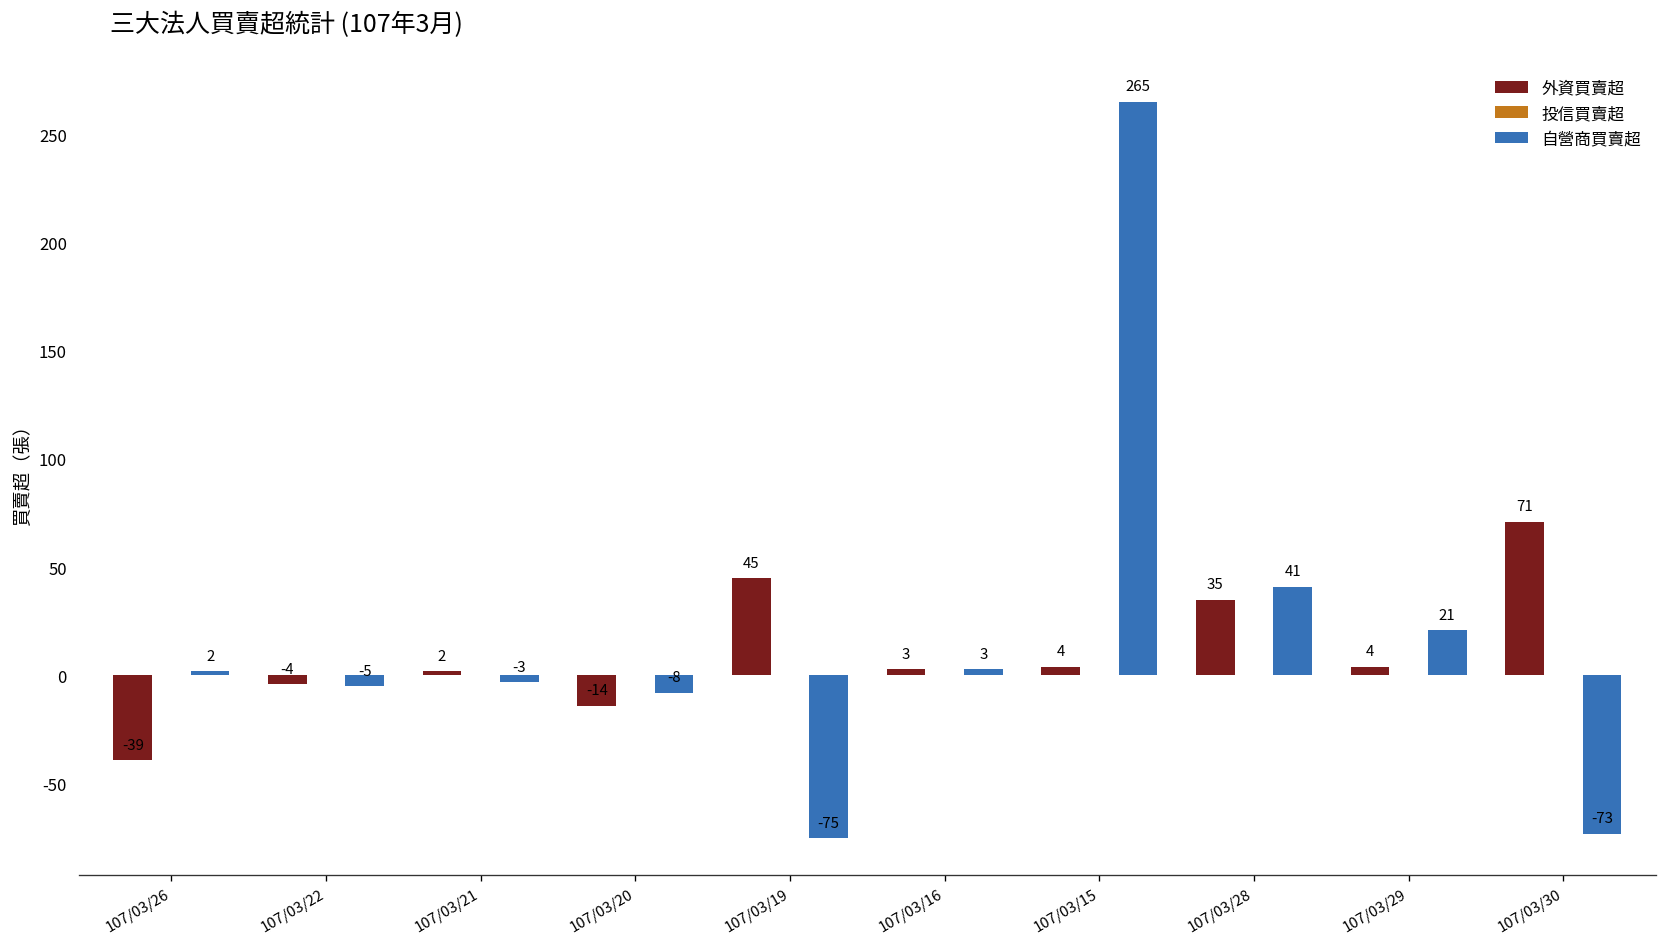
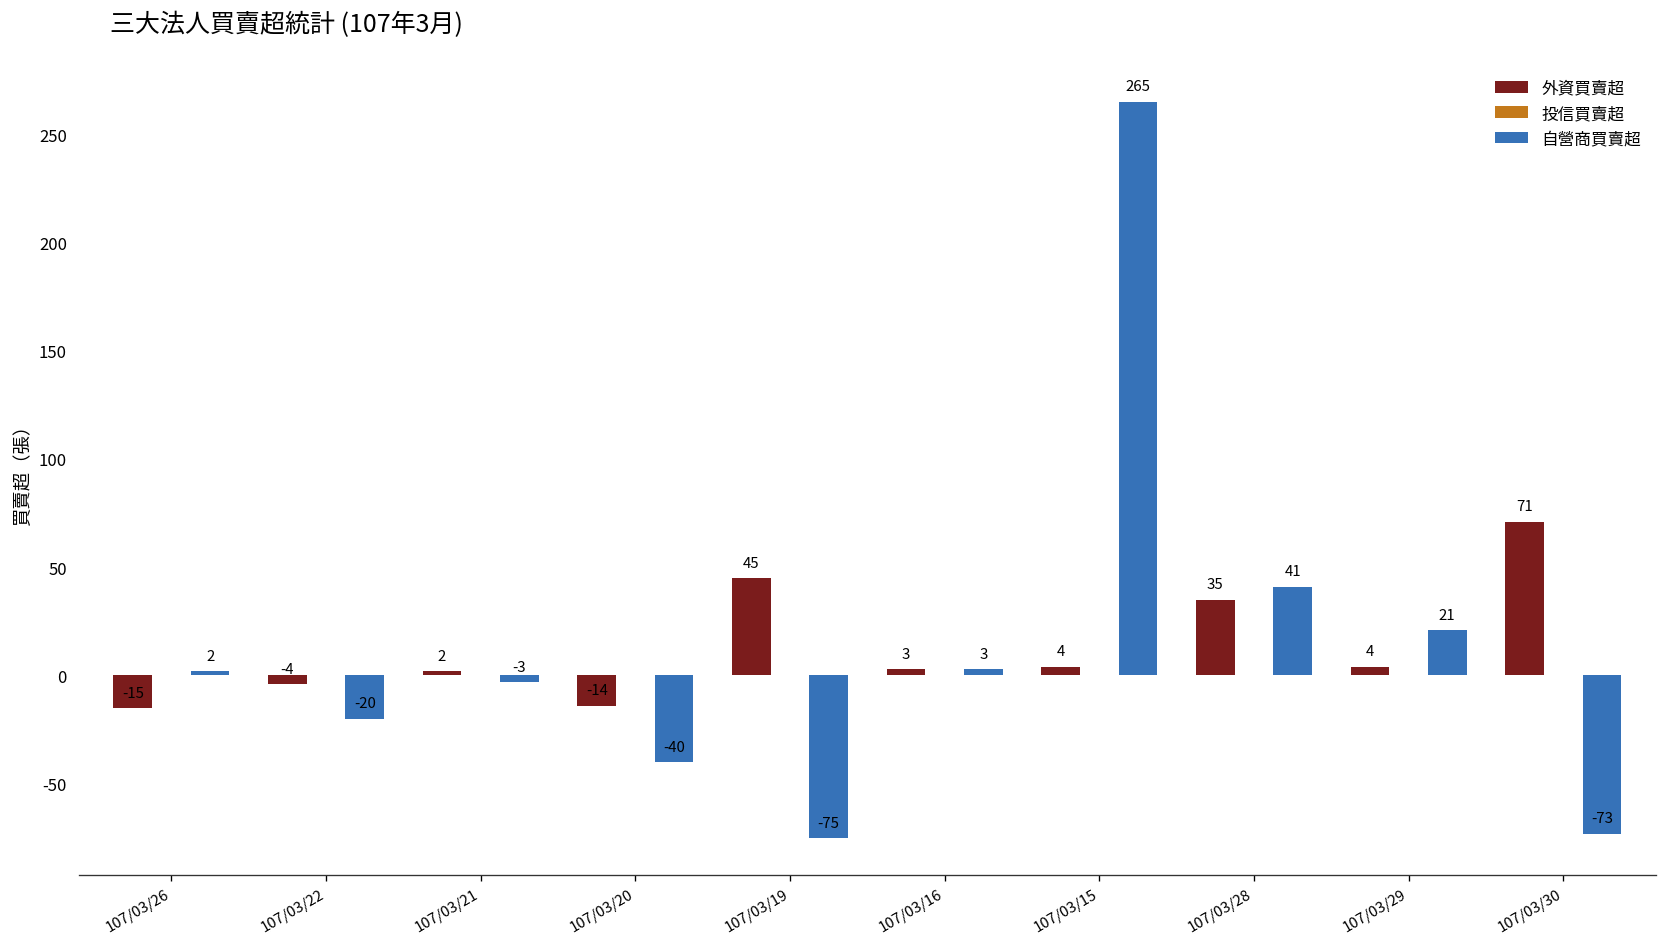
外資買賣超, 107/03/26: -39 -> -15
自營商買賣超, 107/03/22: -5 -> -20
自營商買賣超, 107/03/20: -8 -> -40
